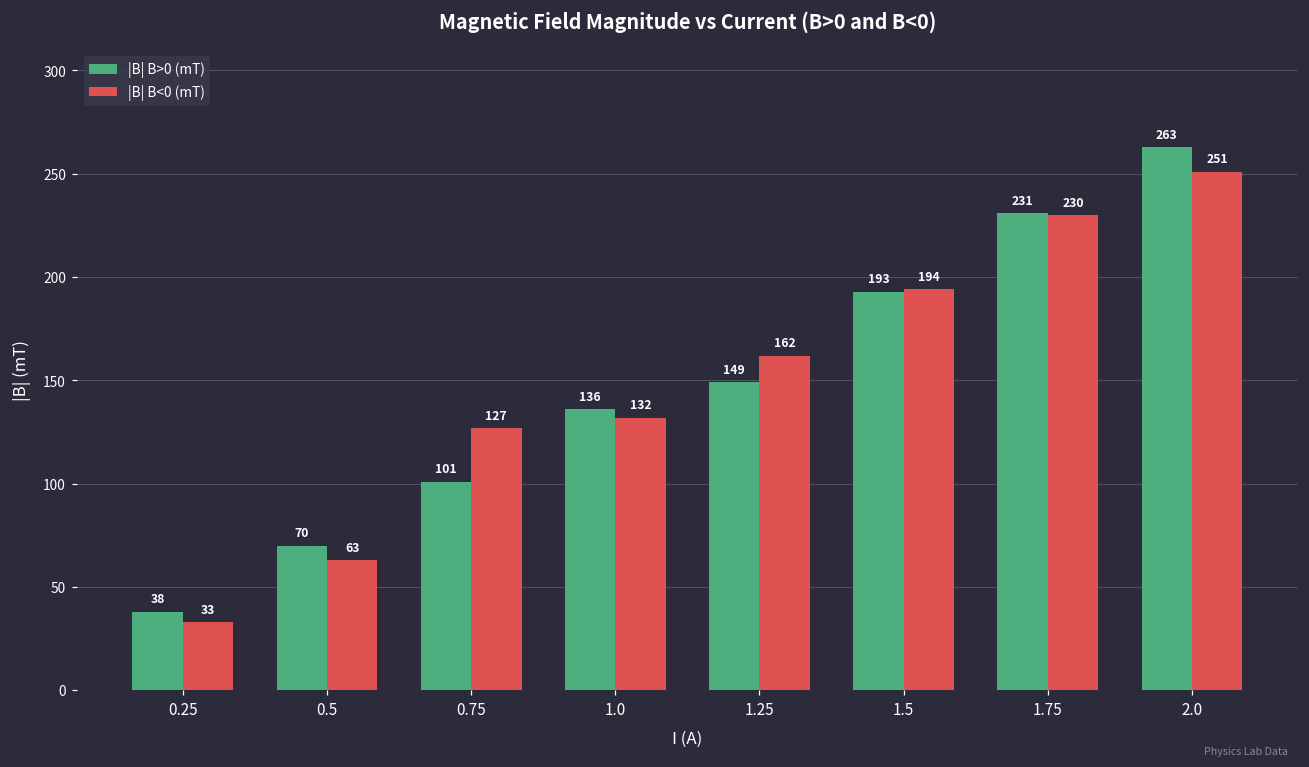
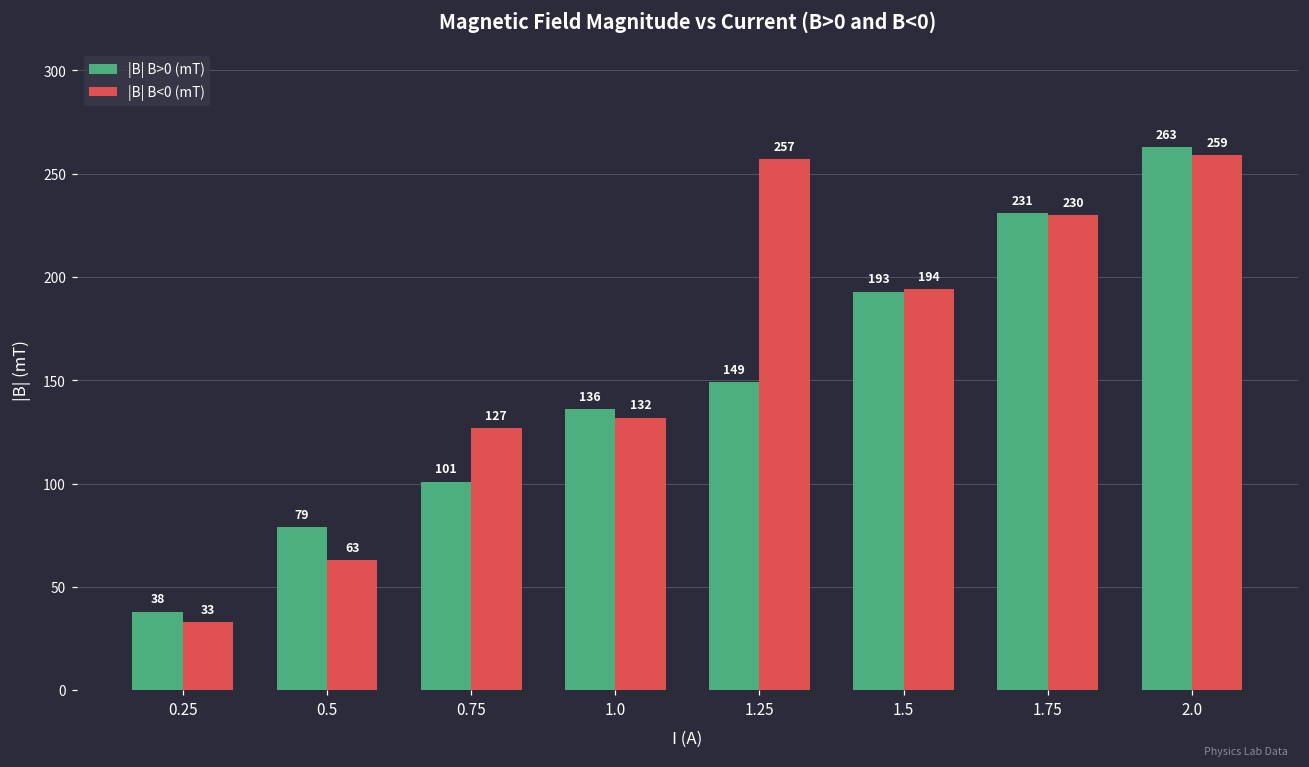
|B| B>0 (mT), 0.5: 70 -> 79
|B| B<0 (mT), 1.25: 162 -> 257
|B| B<0 (mT), 2.0: 251 -> 259
